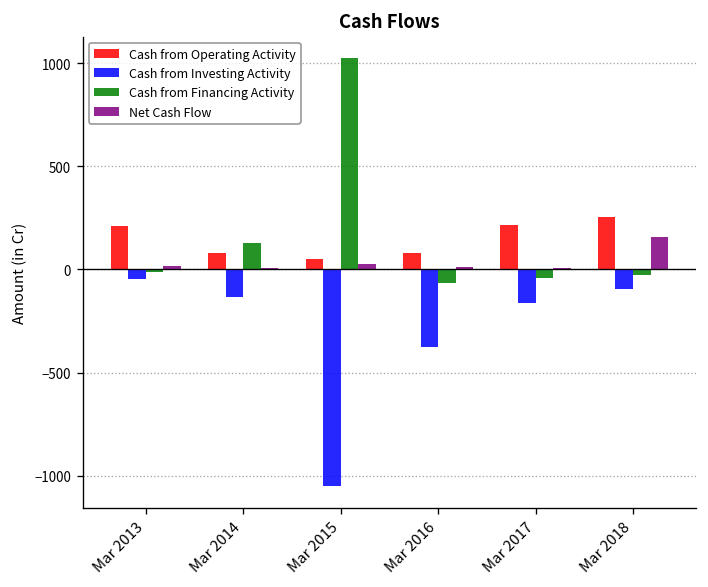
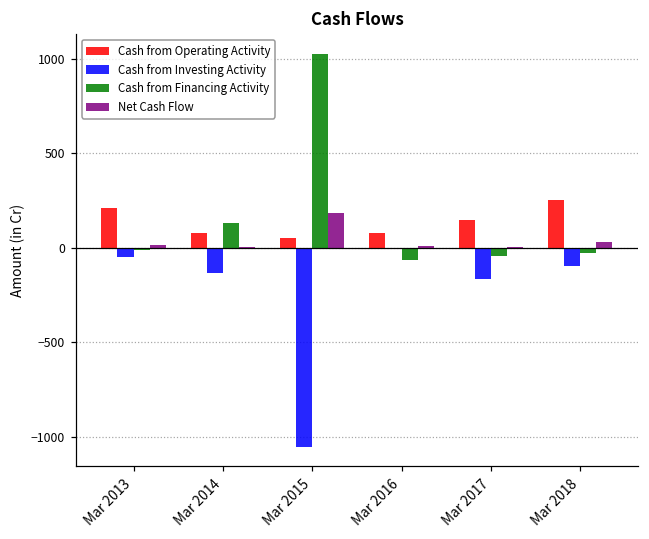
Net Cash Flow, Mar 2015: 30 -> 180
Cash from Investing Activity, Mar 2016: -380 -> 0
Cash from Operating Activity, Mar 2017: 210 -> 150
Net Cash Flow, Mar 2018: 160 -> 30
